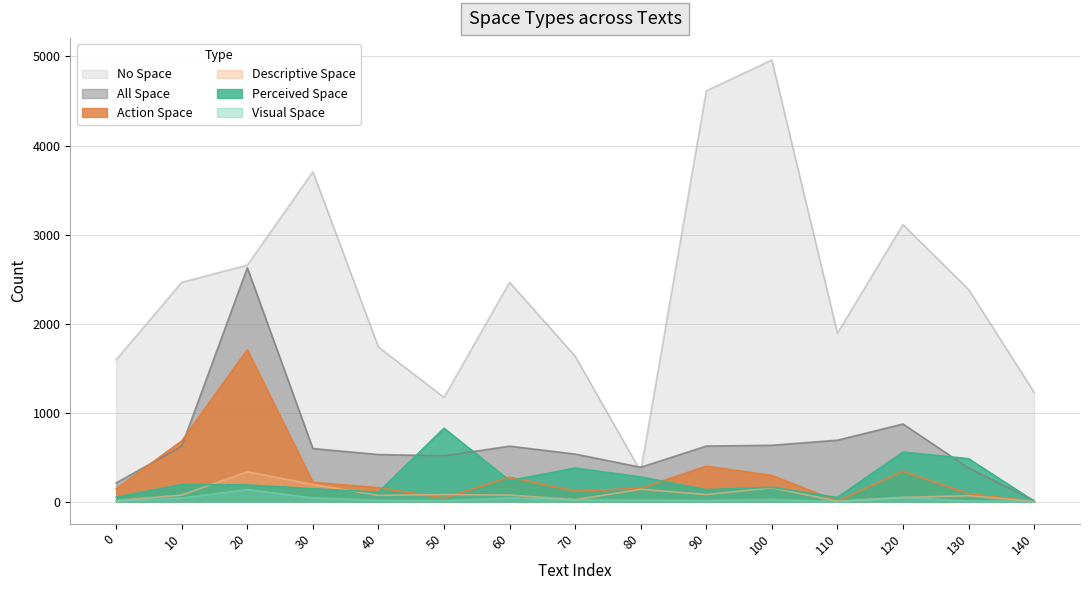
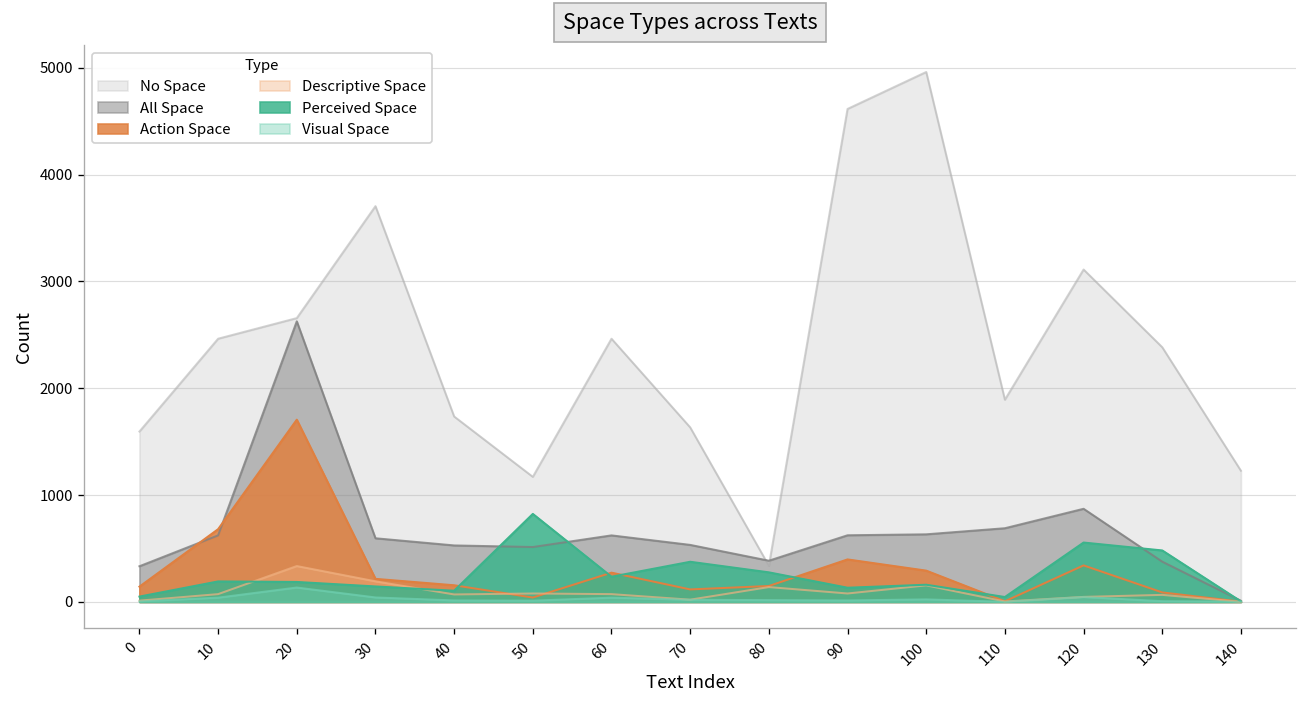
All Space, 0: 200 -> 300
